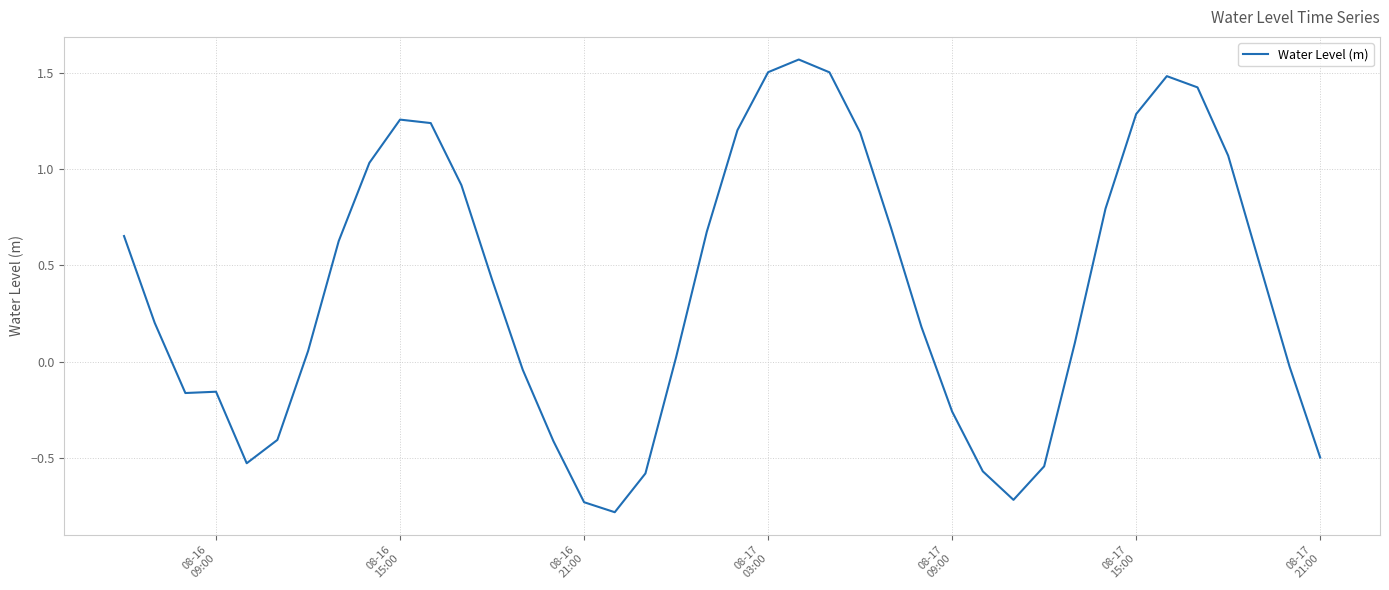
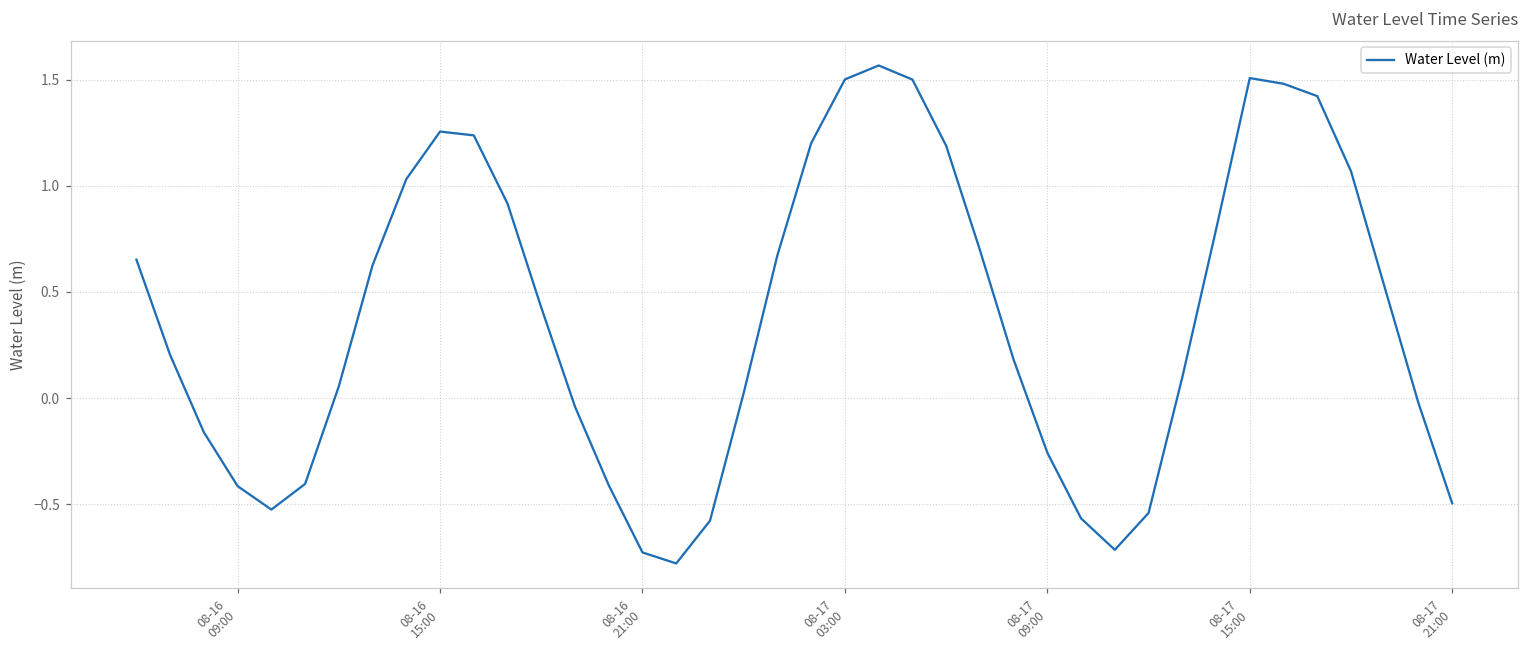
08-16 09:00: -0.15 -> -0.42
08-17 15:00: 1.28 -> 1.51
